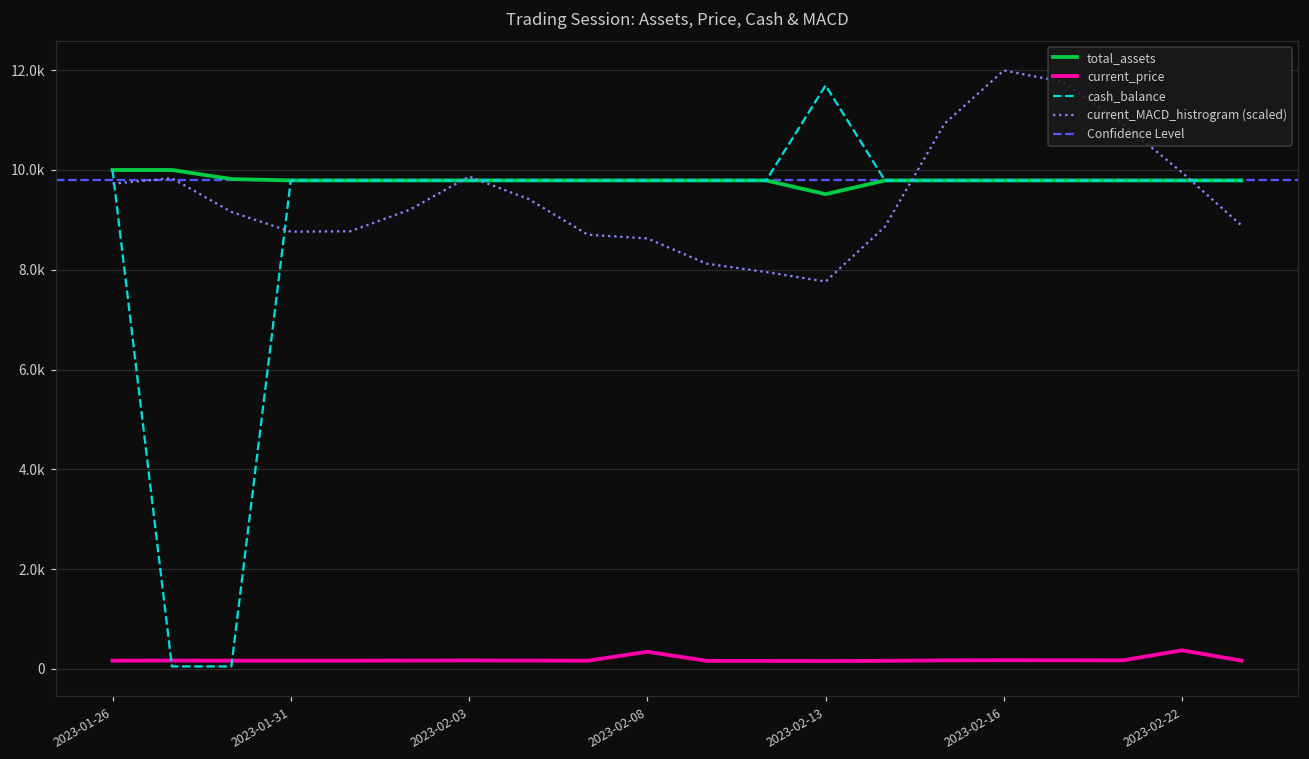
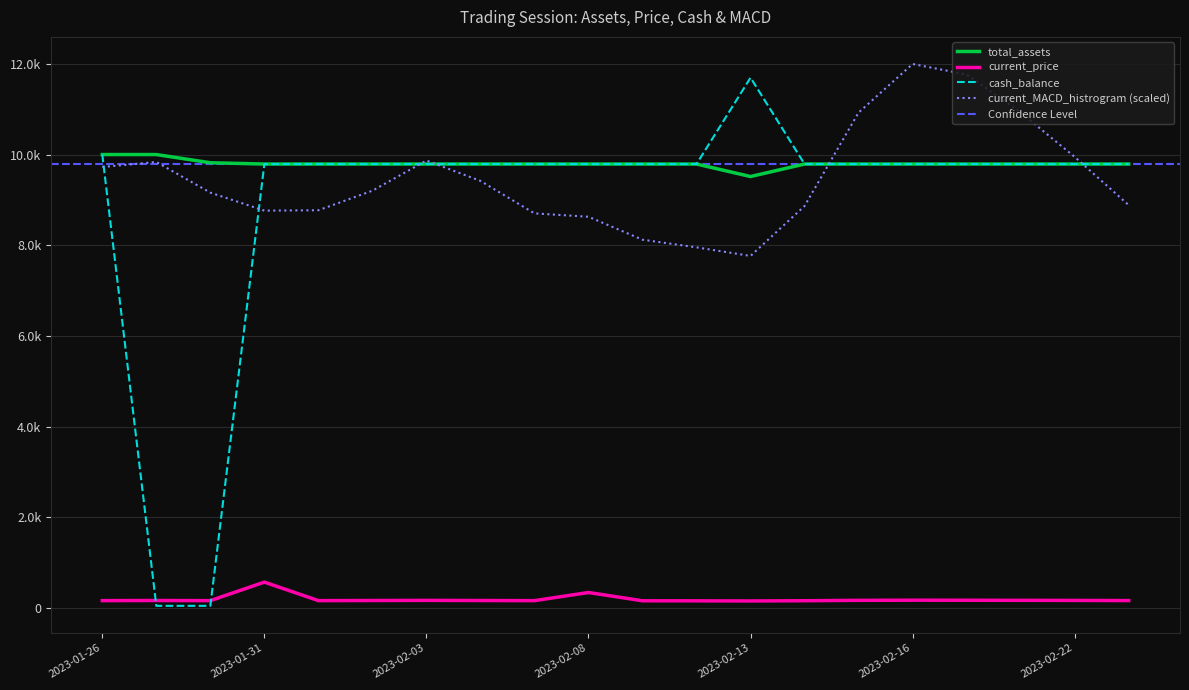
current_price, 2023-01-31: 200 -> 600
current_price, 2023-02-22: 400 -> 200
